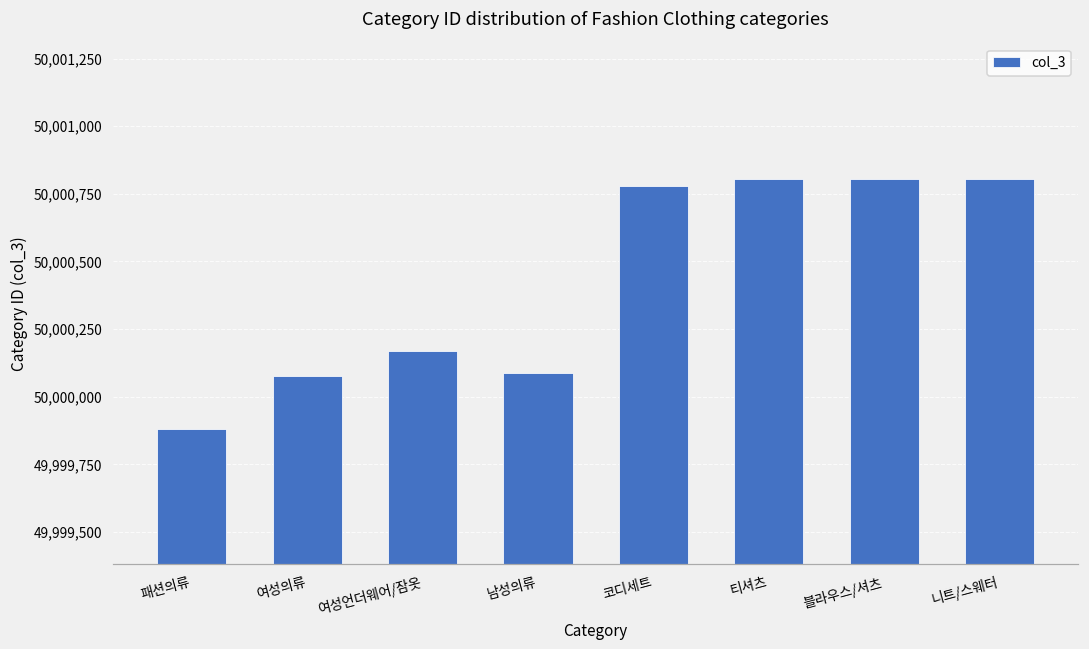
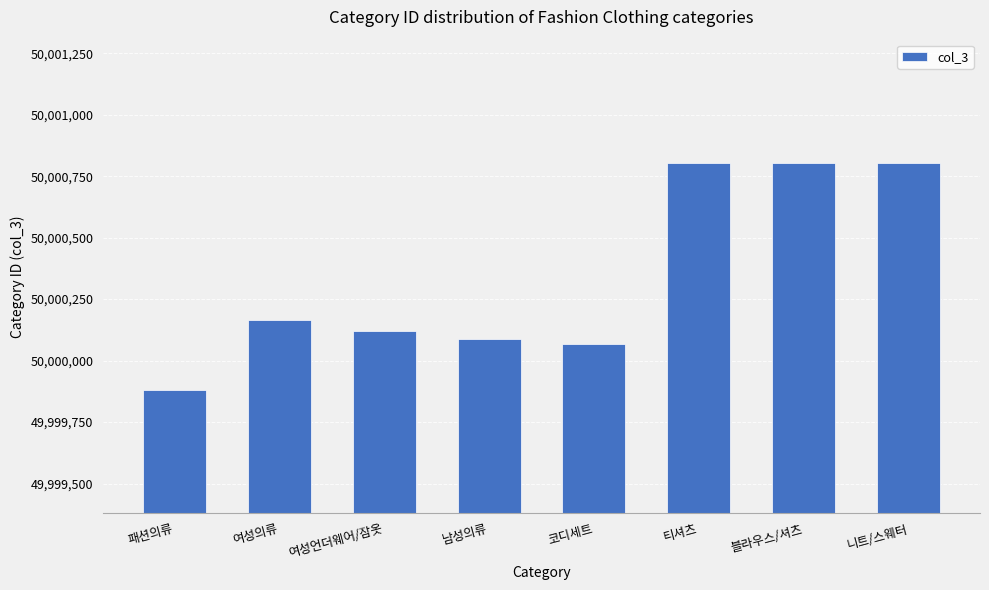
여성의류: 50,000,080 -> 50,000,170
여성언더웨어/잠옷: 50,000,170 -> 50,000,120
코디세트: 50,000,780 -> 50,000,070
